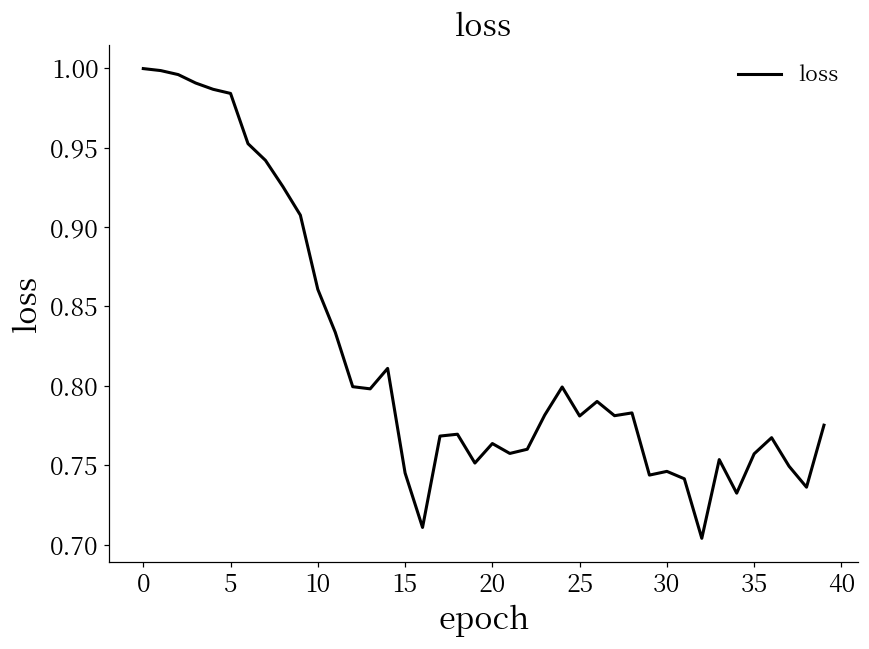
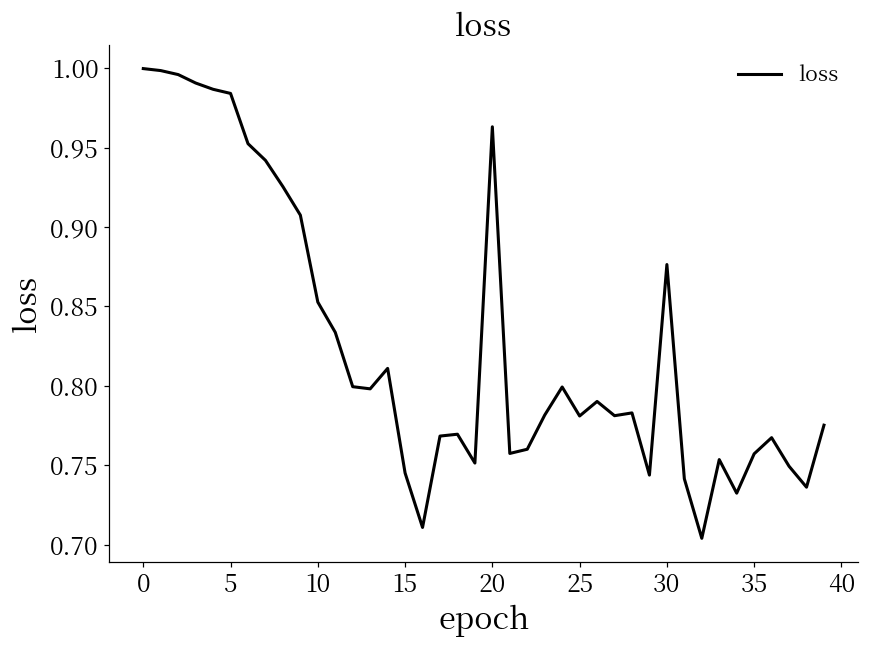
10: 0.861 -> 0.853
20: 0.764 -> 0.963
30: 0.746 -> 0.876
